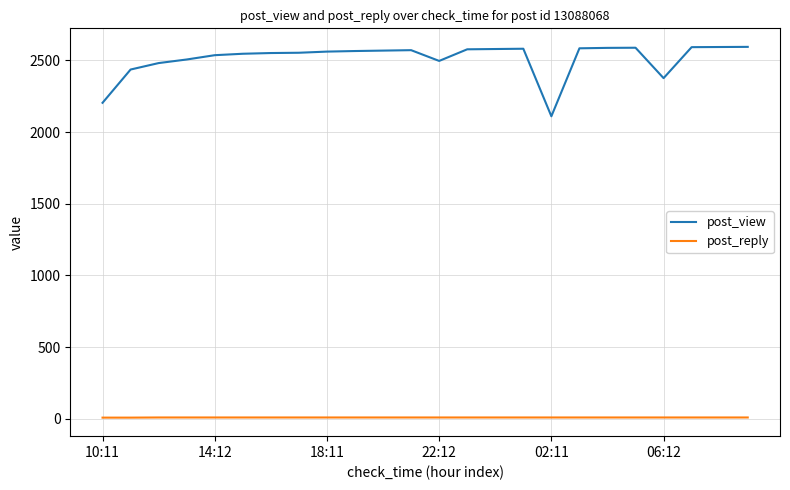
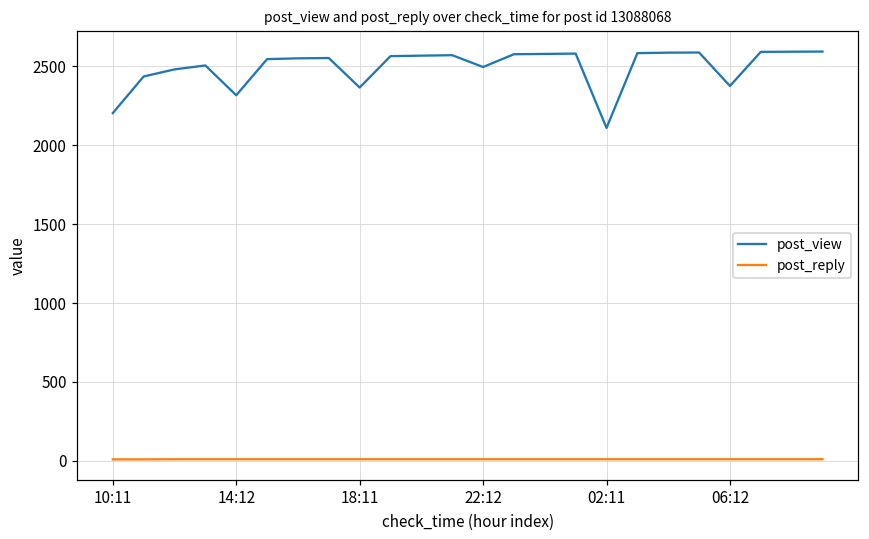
post_view, 14:12: 2540 -> 2320
post_view, 18:11: 2560 -> 2370
